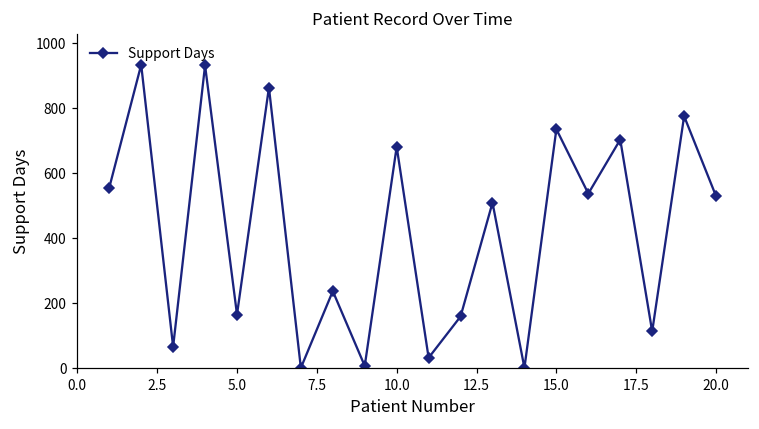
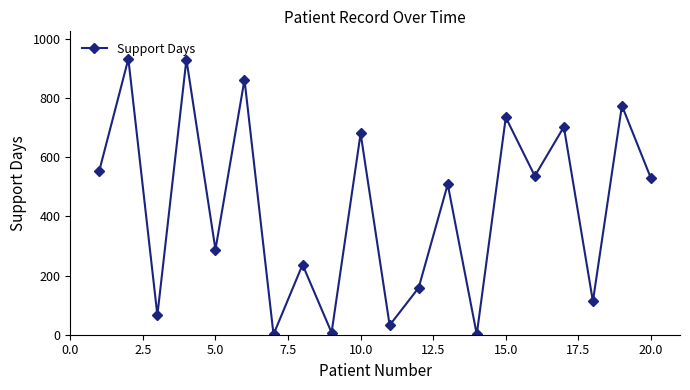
5.0: 170 -> 290
